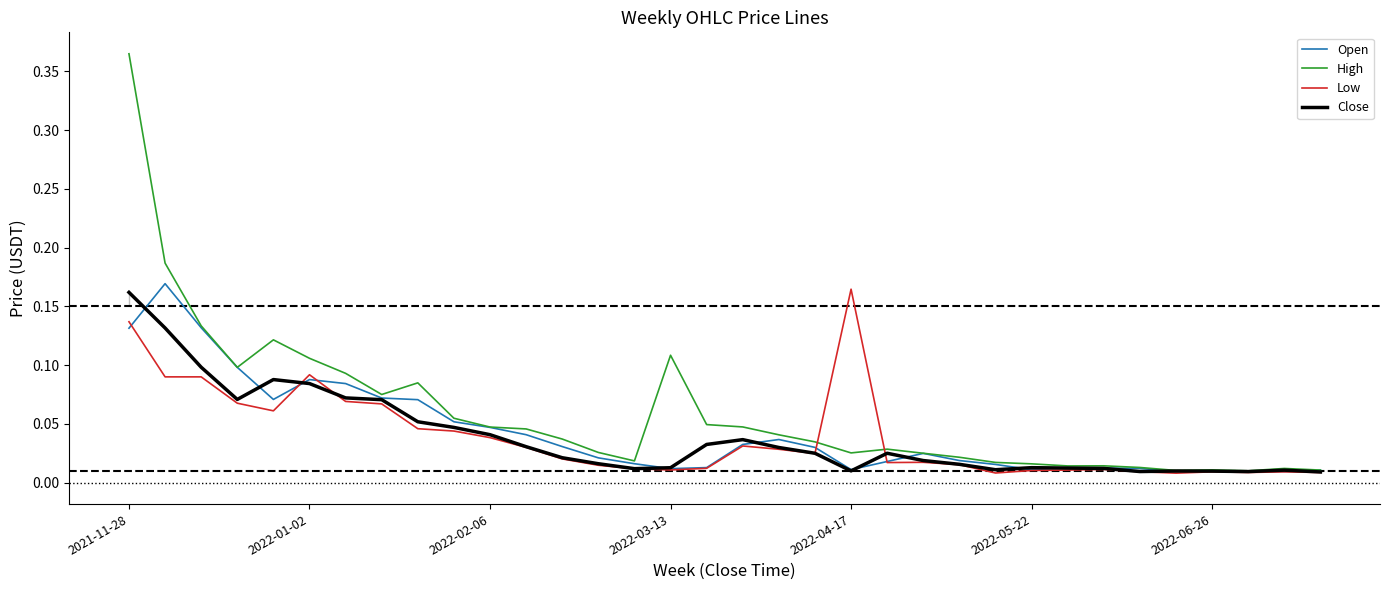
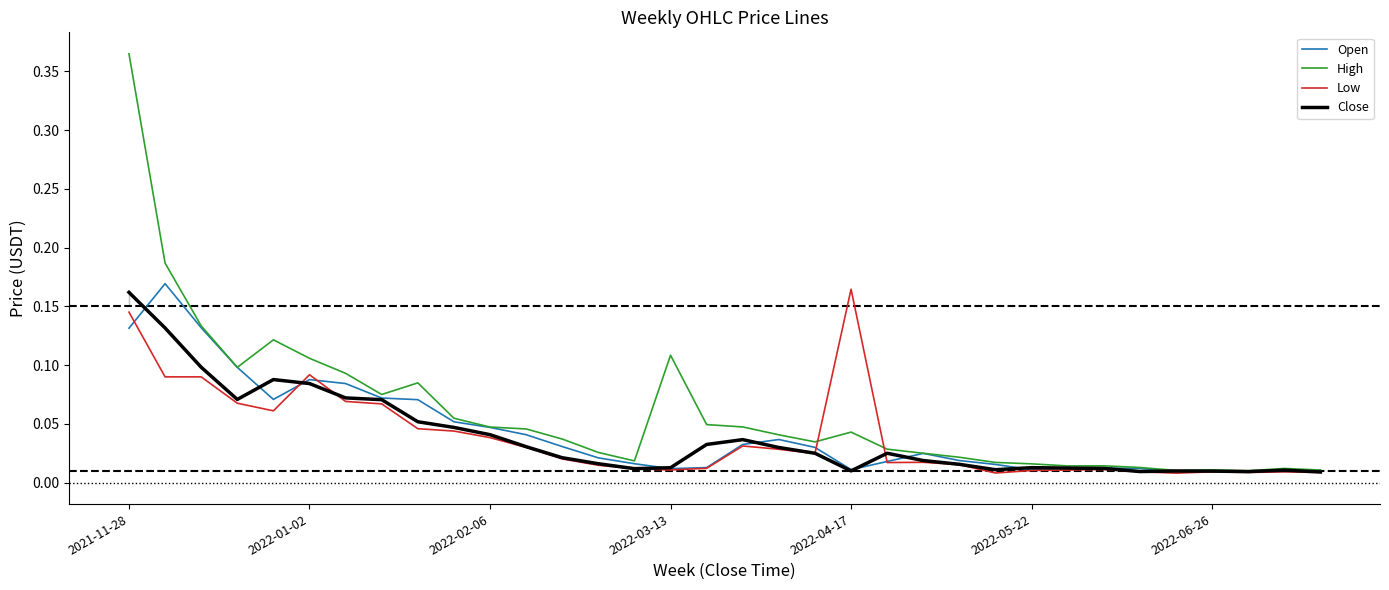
Low, 2021-11-28: 0.137 -> 0.145
High, 2022-04-17: 0.025 -> 0.043
